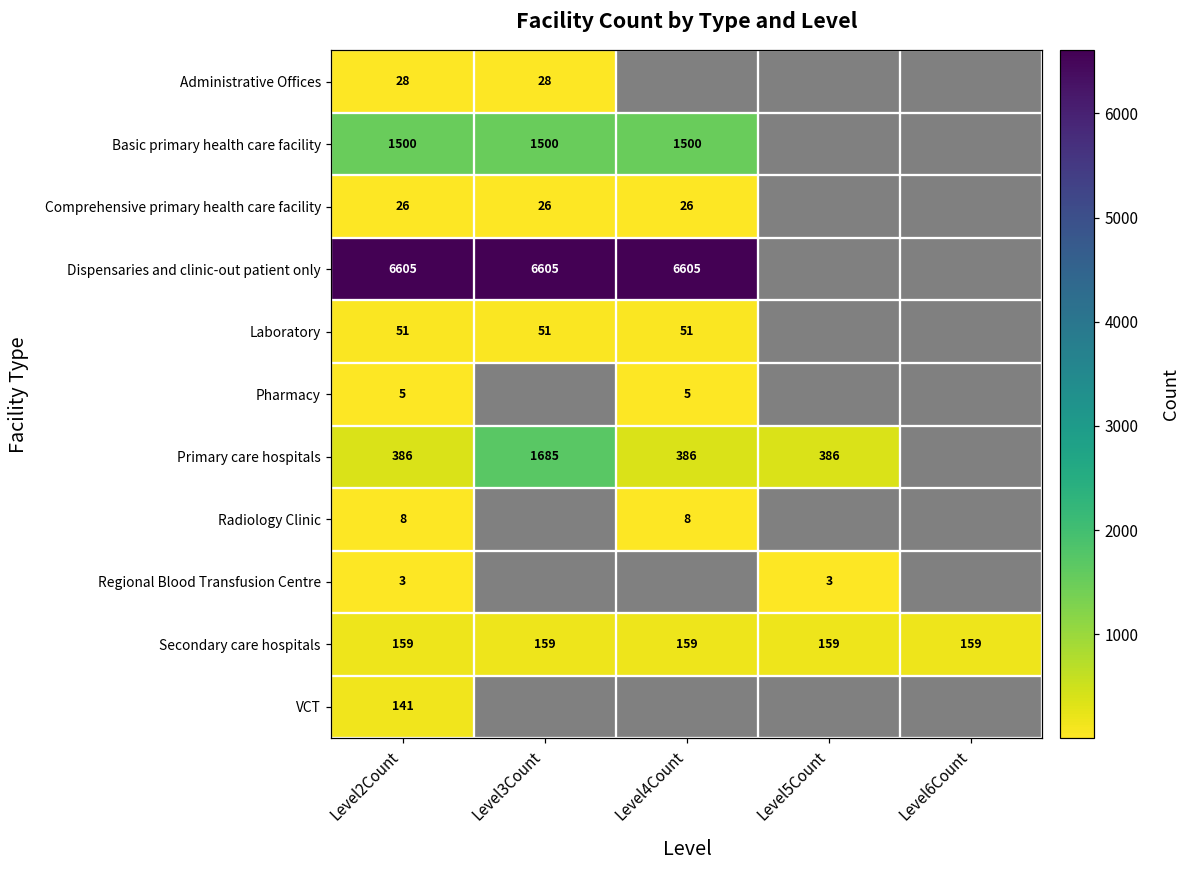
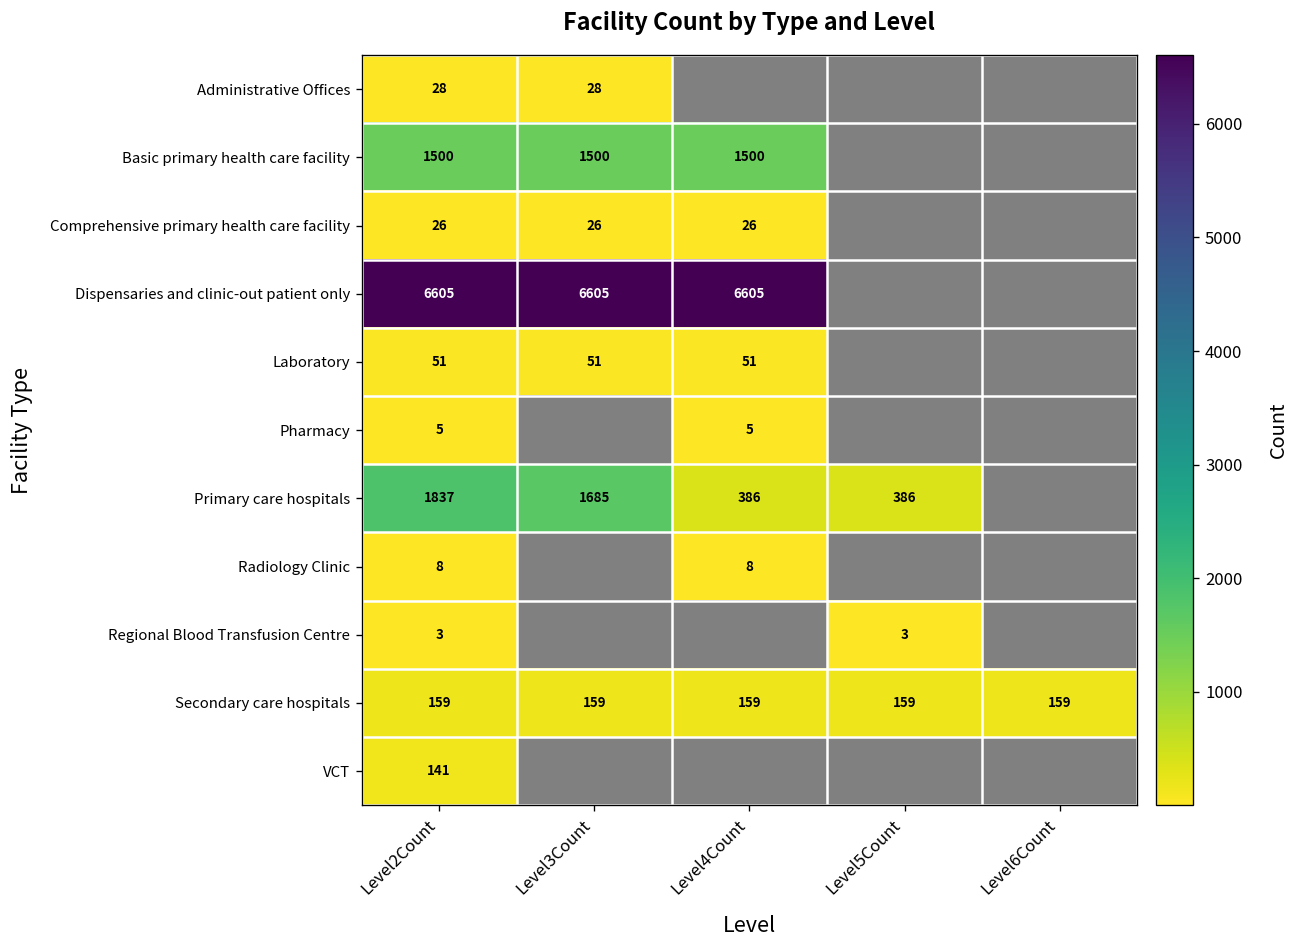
Primary care hospitals, Level2Count: 386 -> 1837
